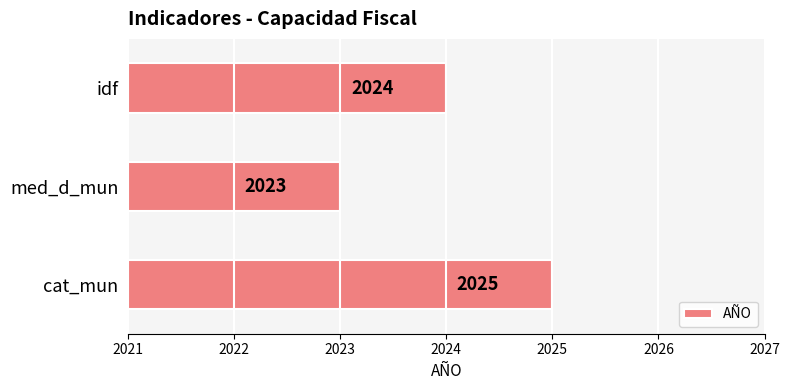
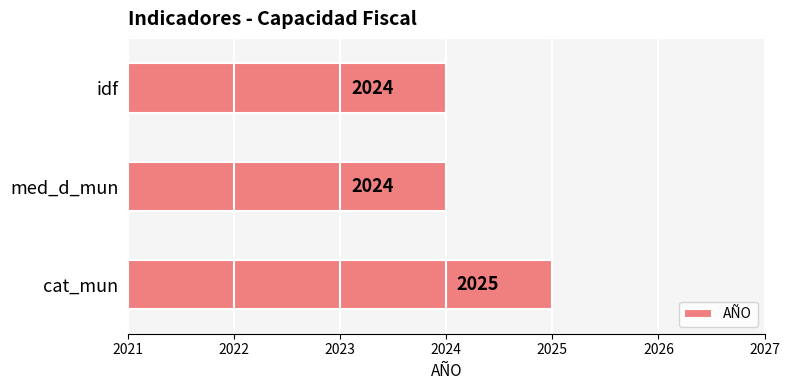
med_d_mun: 2023 -> 2024
